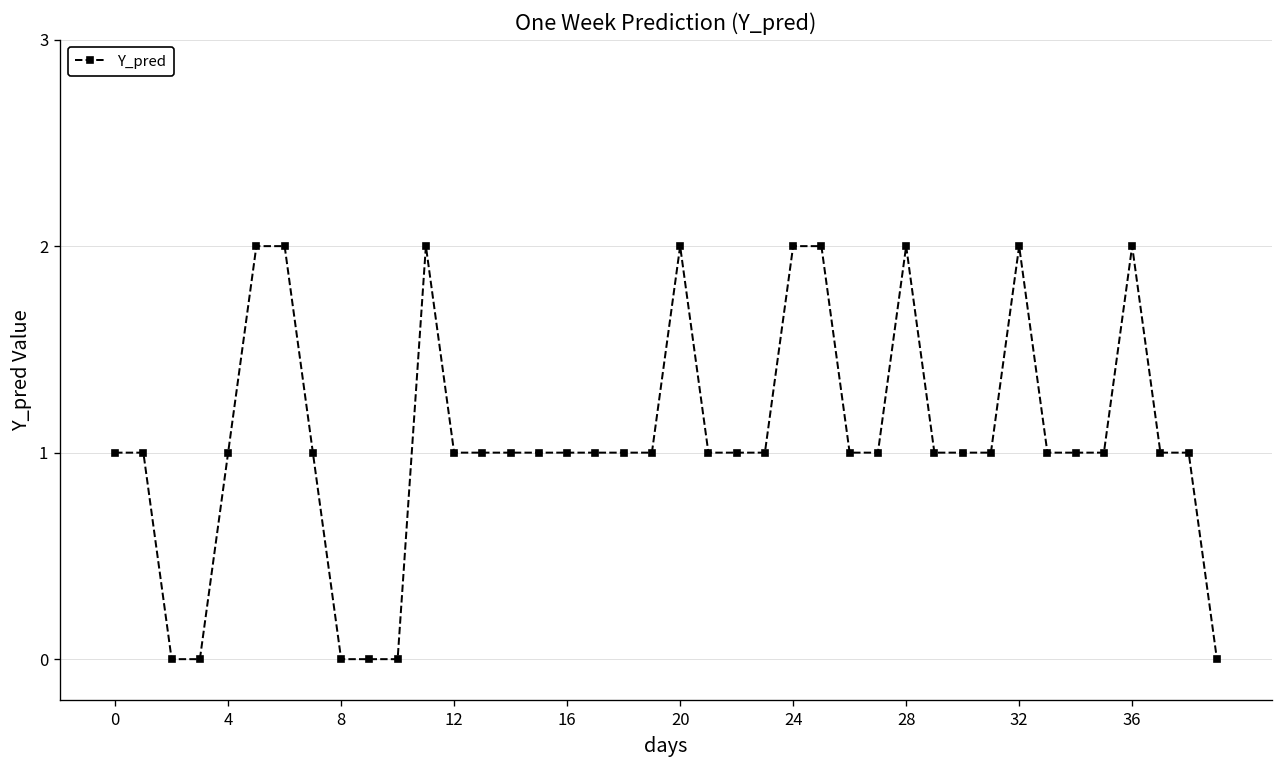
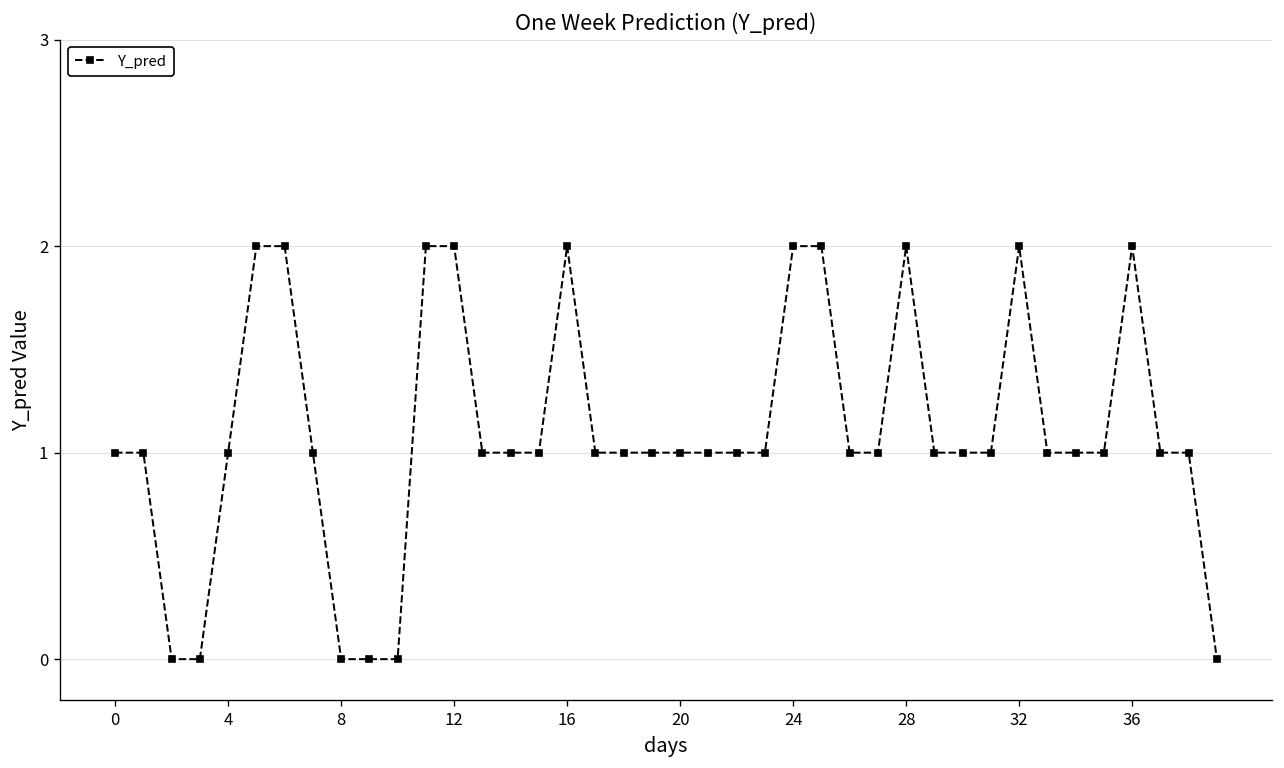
12: 1 -> 2
16: 1 -> 2
20: 2 -> 1
